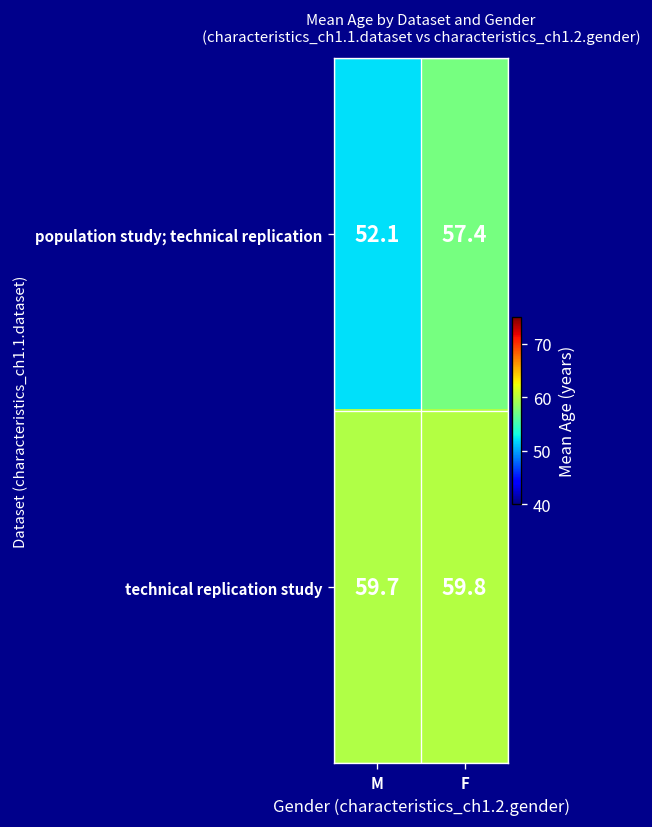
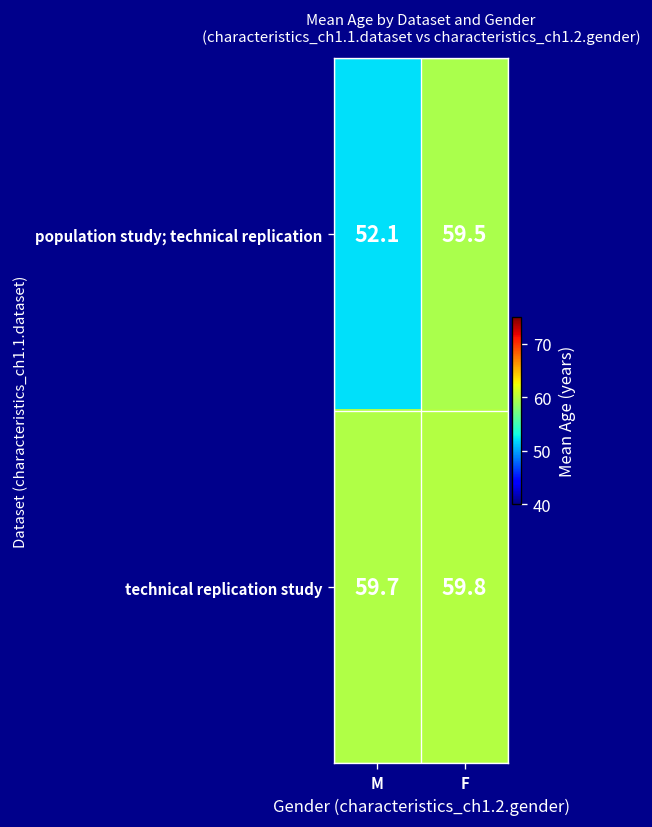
population study; technical replication, F: 57.4 -> 59.5
